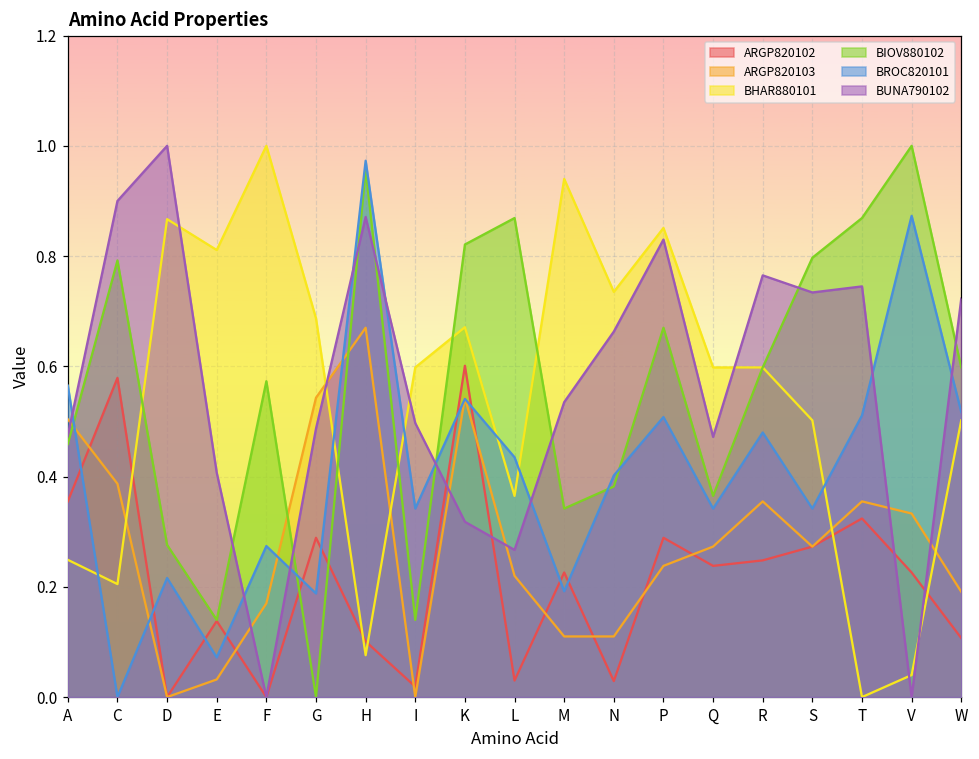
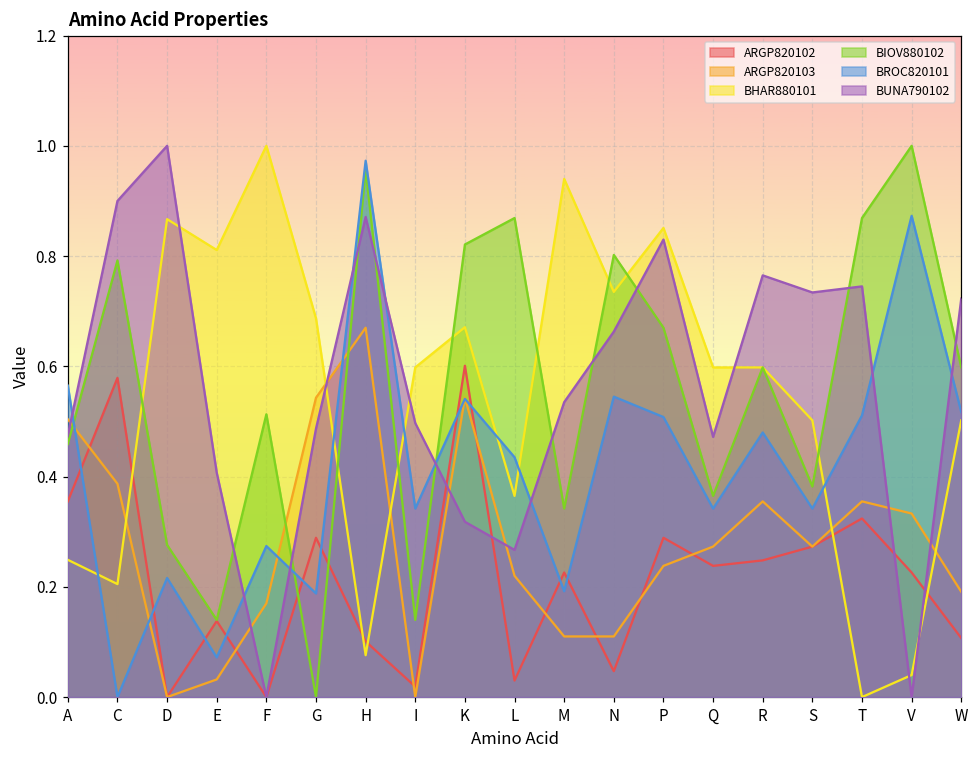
BIOV880102, F: 0.57 -> 0.51
ARGP820102, N: 0.03 -> 0.05
BIOV880102, N: 0.38 -> 0.80
BROC820101, N: 0.40 -> 0.55
BIOV880102, S: 0.80 -> 0.38
